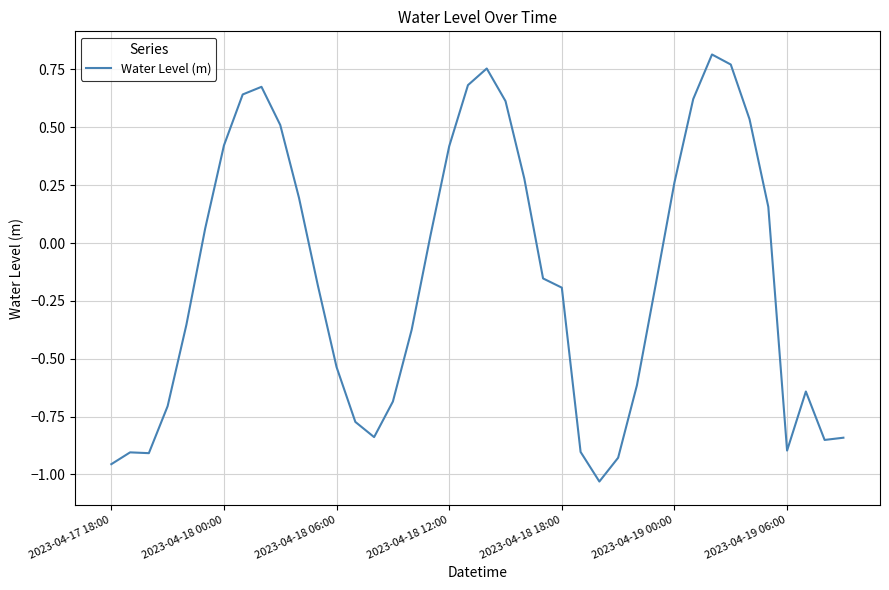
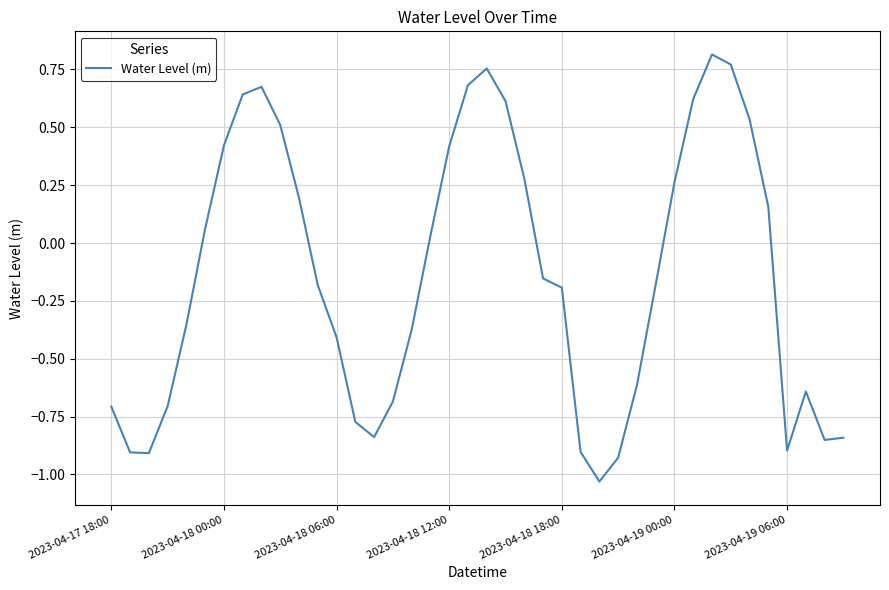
2023-04-17 18:00: -0.96 -> -0.71
2023-04-18 06:00: -0.54 -> -0.41
